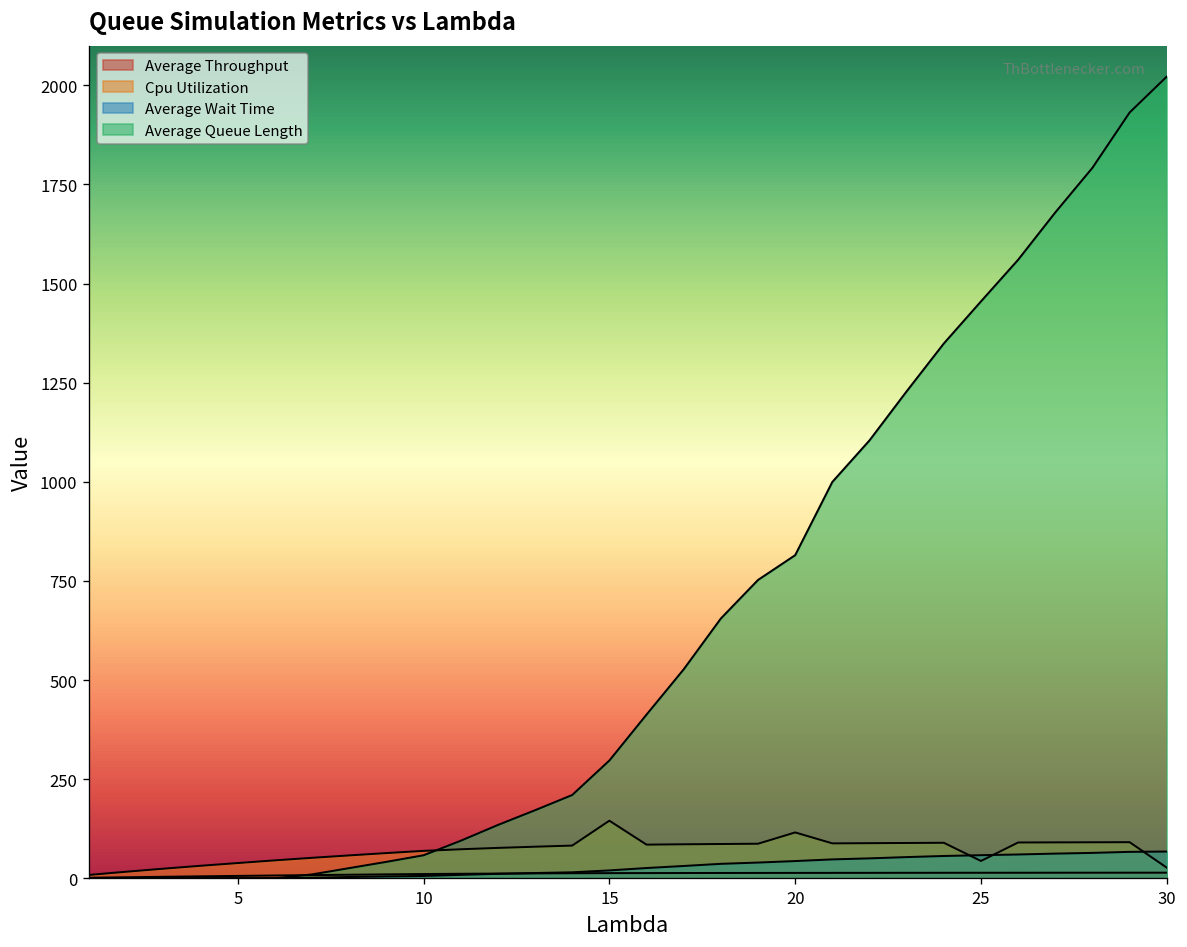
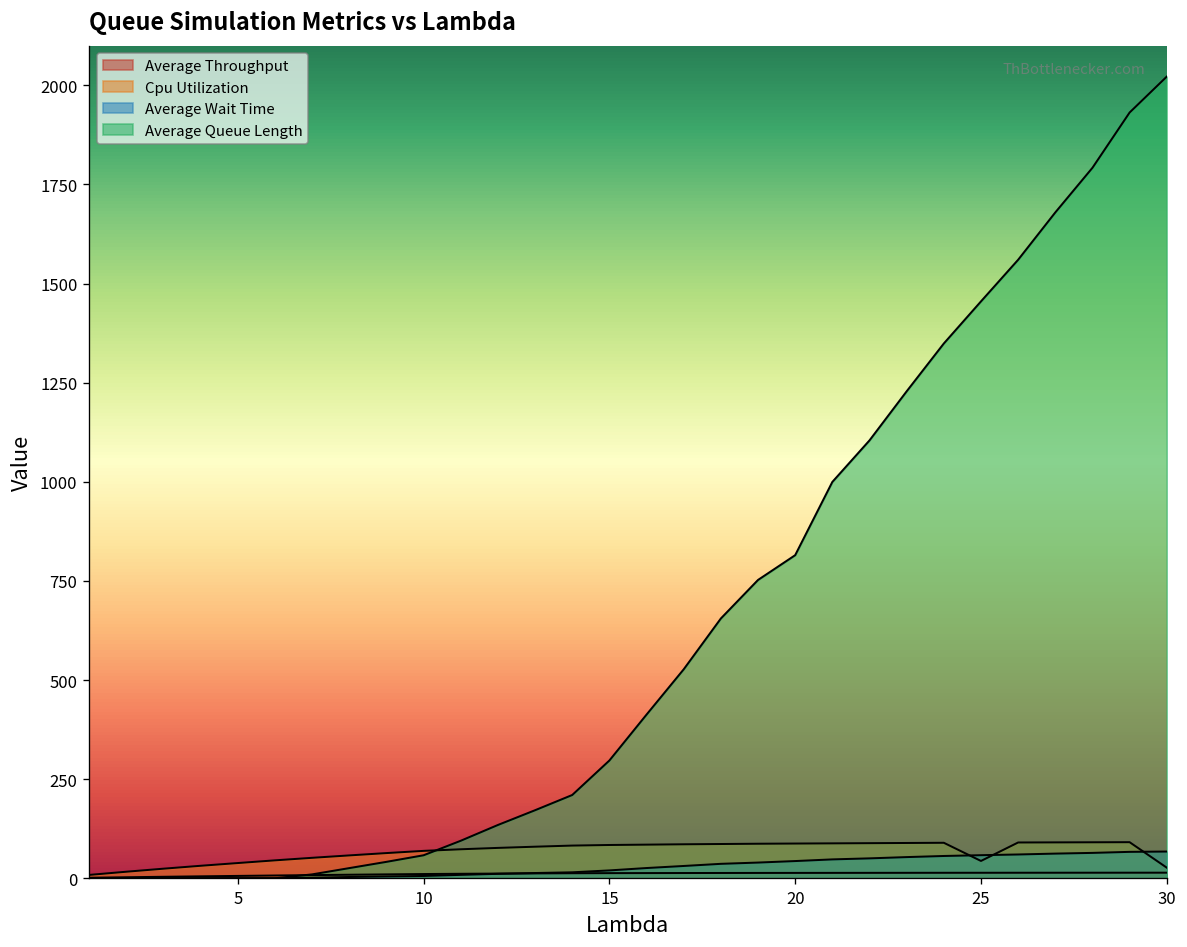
Cpu Utilization, 15: 150 -> 80
Cpu Utilization, 20: 120 -> 90
